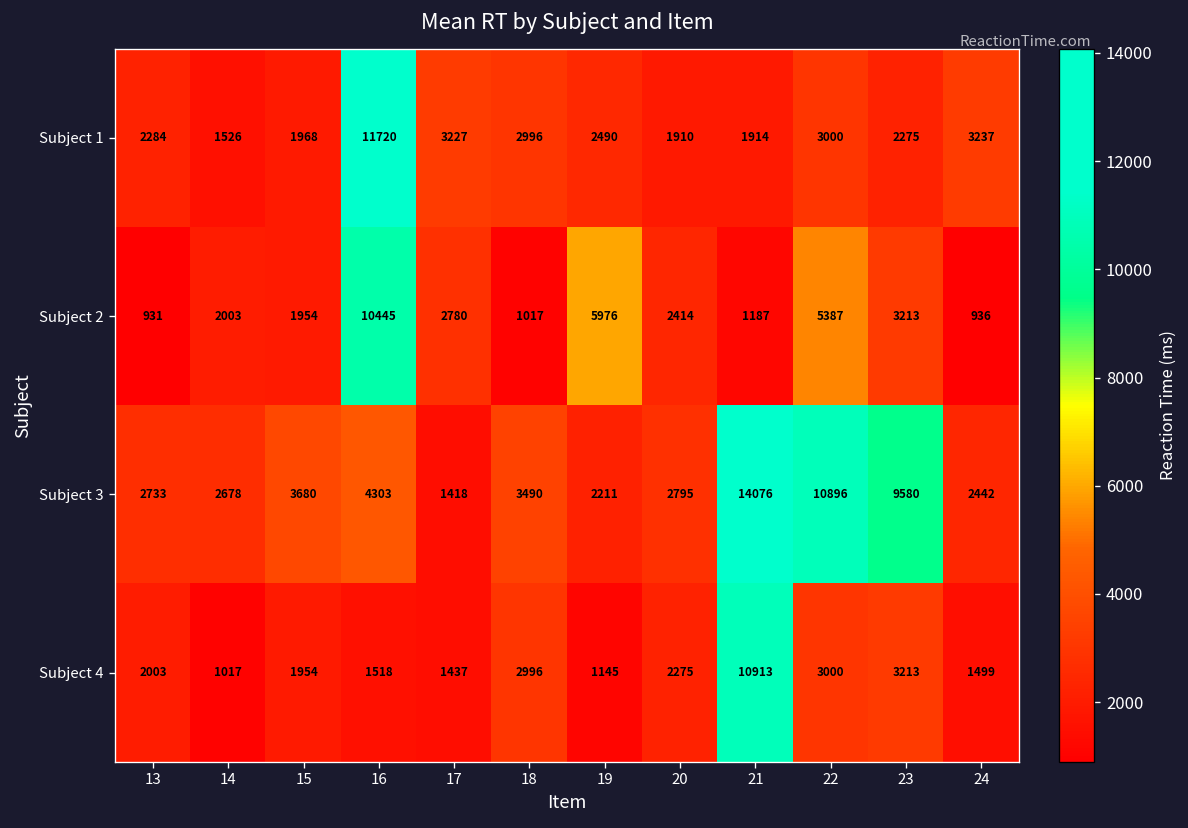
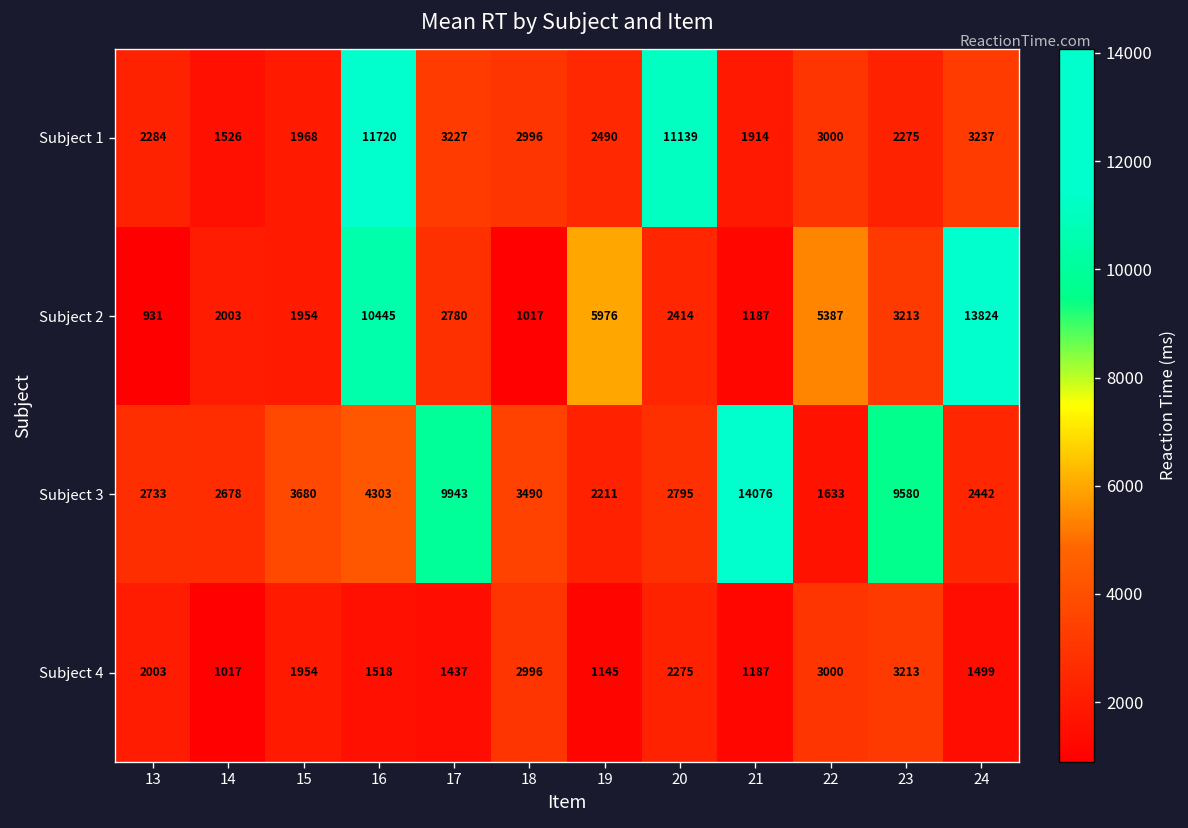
Subject 1, 20: 1910 -> 11139
Subject 2, 24: 936 -> 13824
Subject 3, 17: 1418 -> 9943
Subject 3, 22: 10896 -> 1633
Subject 4, 21: 10913 -> 1187
